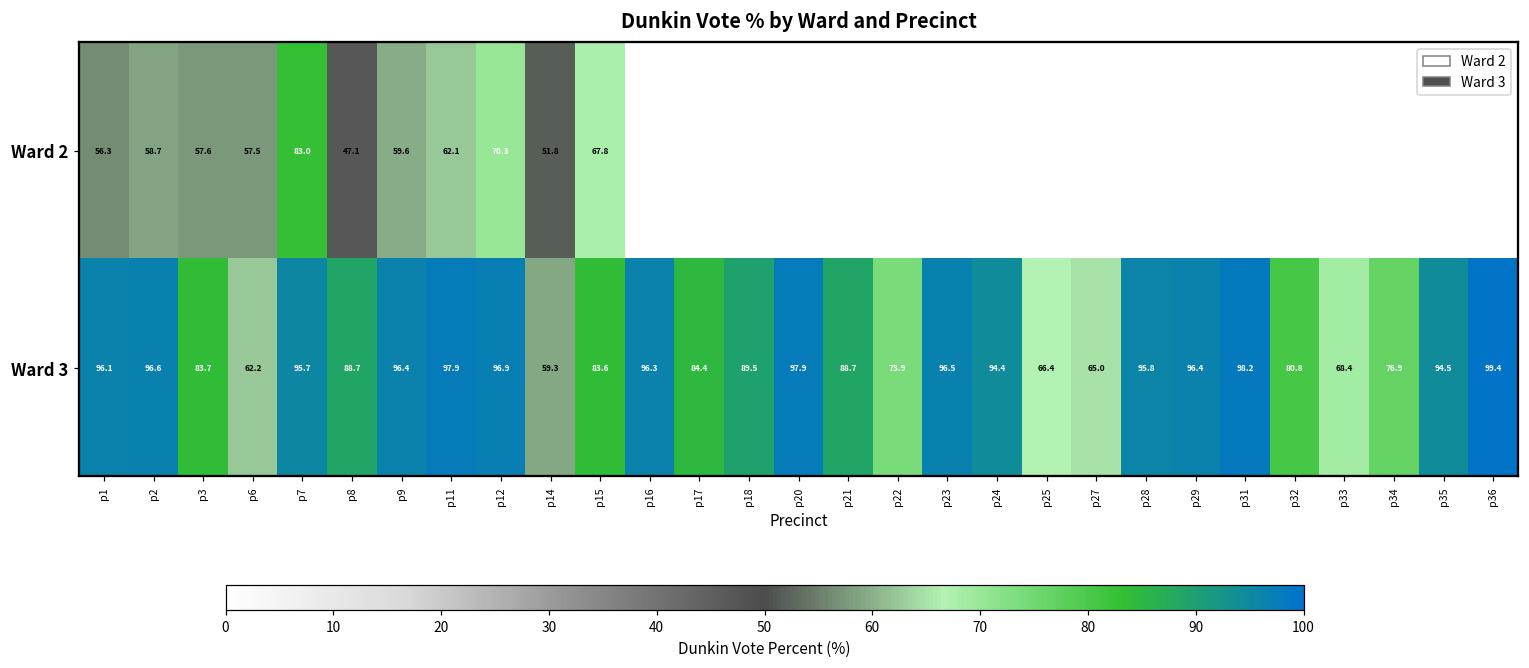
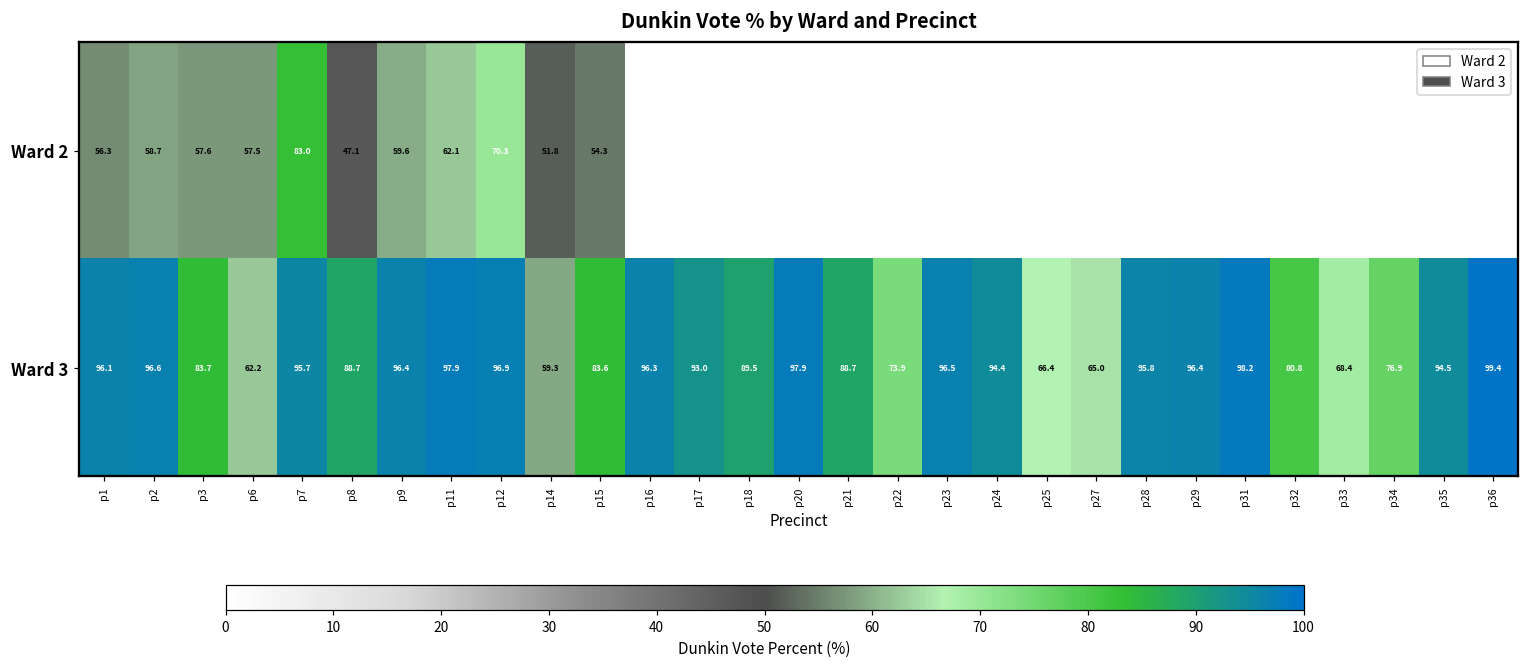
Ward 2, p15: 67.8 -> 54.3
Ward 3, p17: 84.4 -> 93.0
